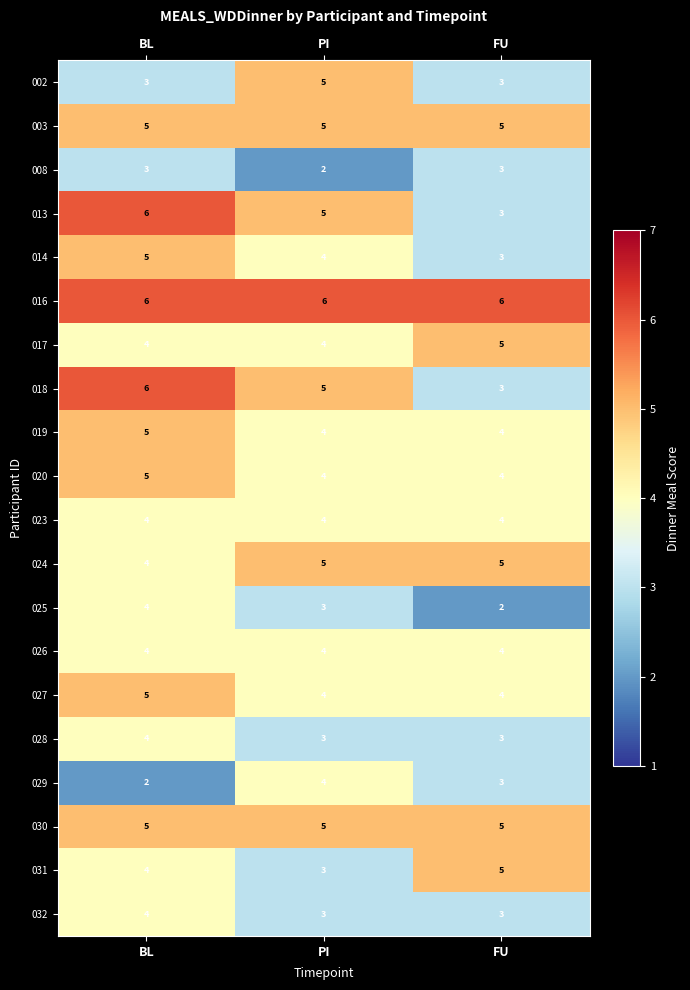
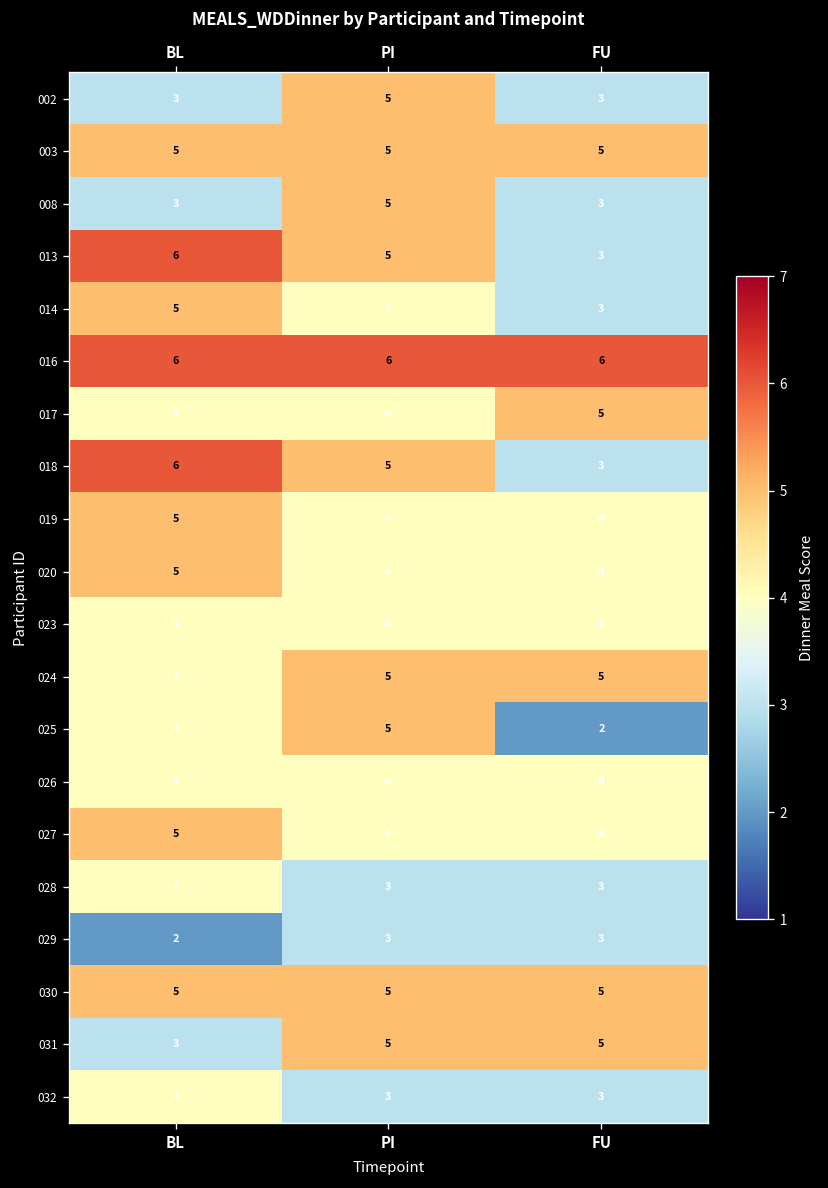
008, PI: 2 -> 5
025, PI: 3 -> 5
029, PI: 4 -> 3
031, BL: 4 -> 3
031, PI: 3 -> 5
